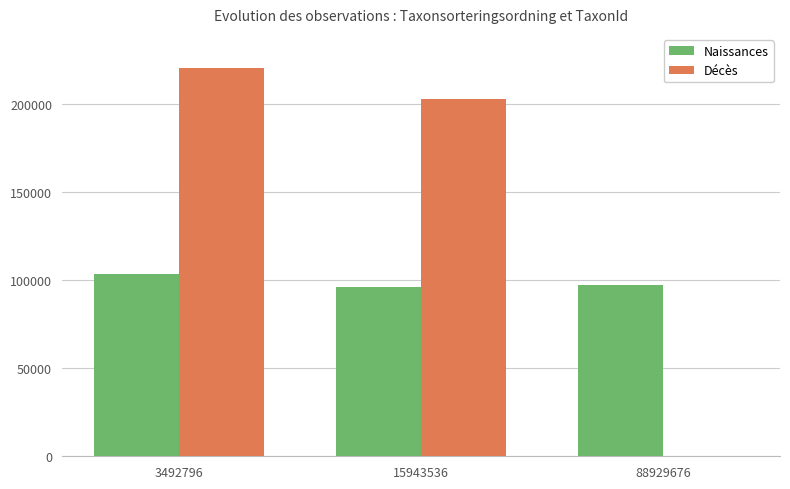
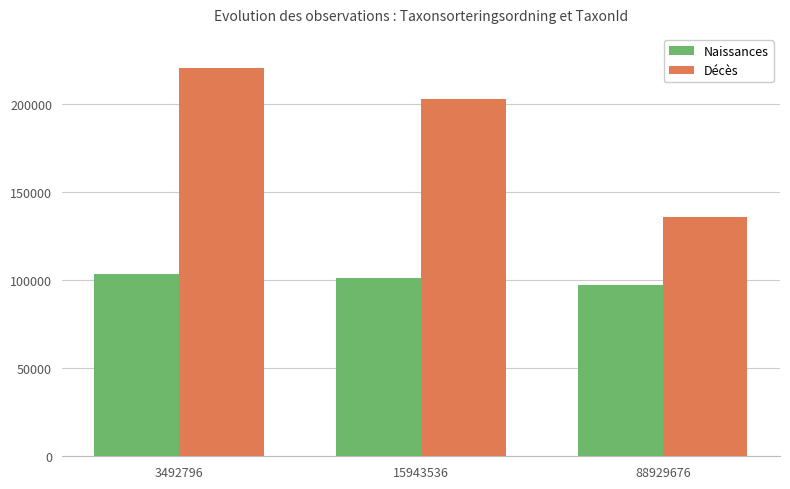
Naissances, 15943536: 96000 -> 102000
Décès, 88929676: 0 -> 136000
